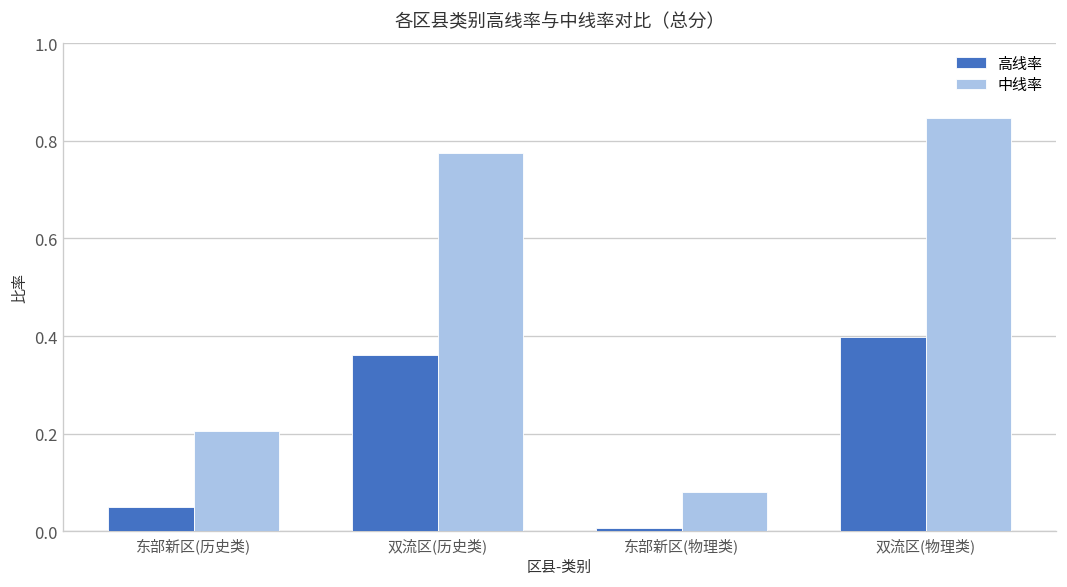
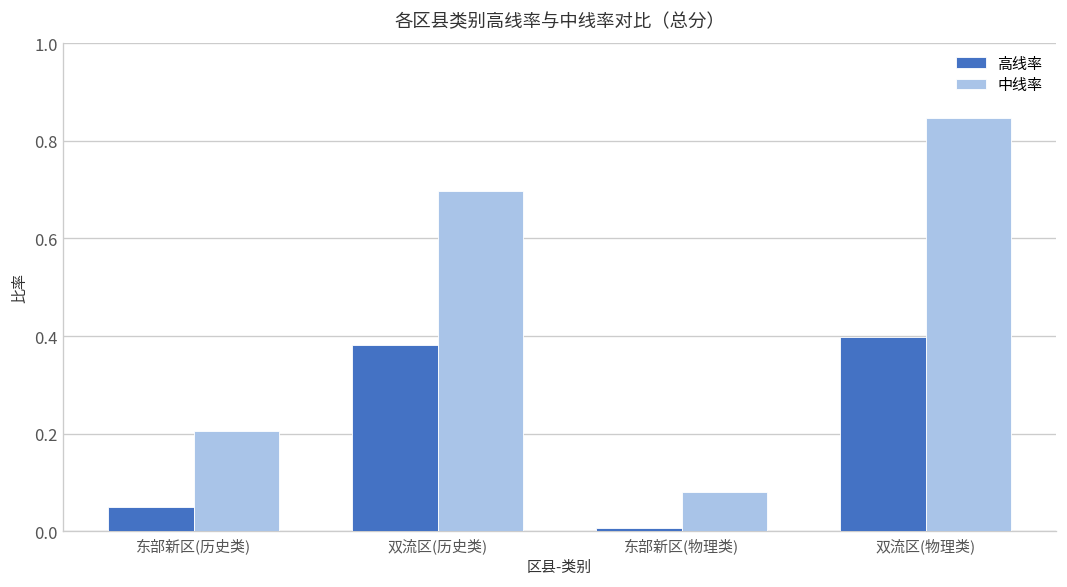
高线率, 双流区(历史类): 0.36 -> 0.38
中线率, 双流区(历史类): 0.78 -> 0.70
